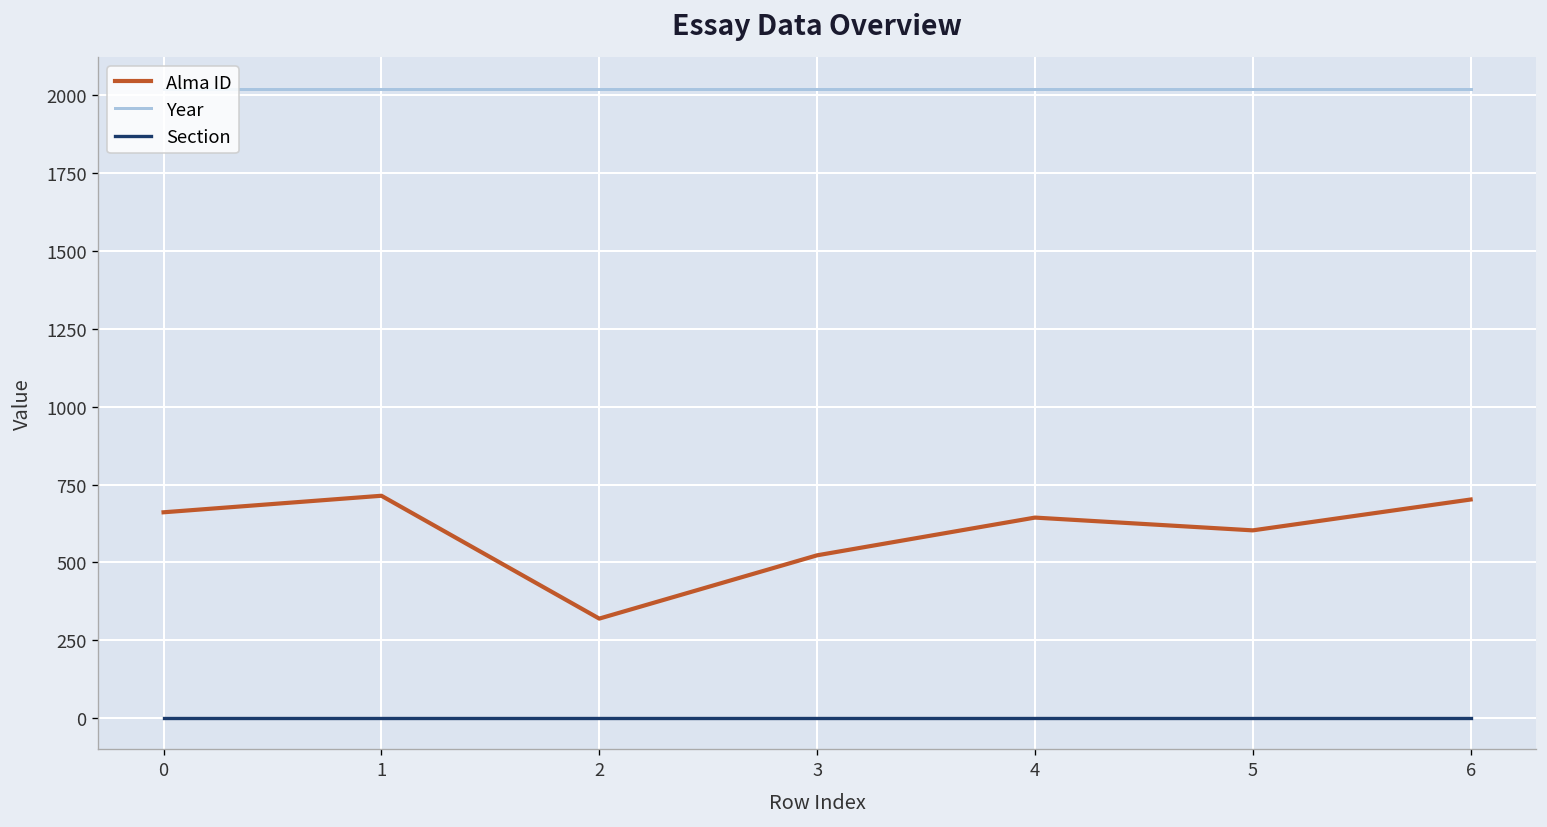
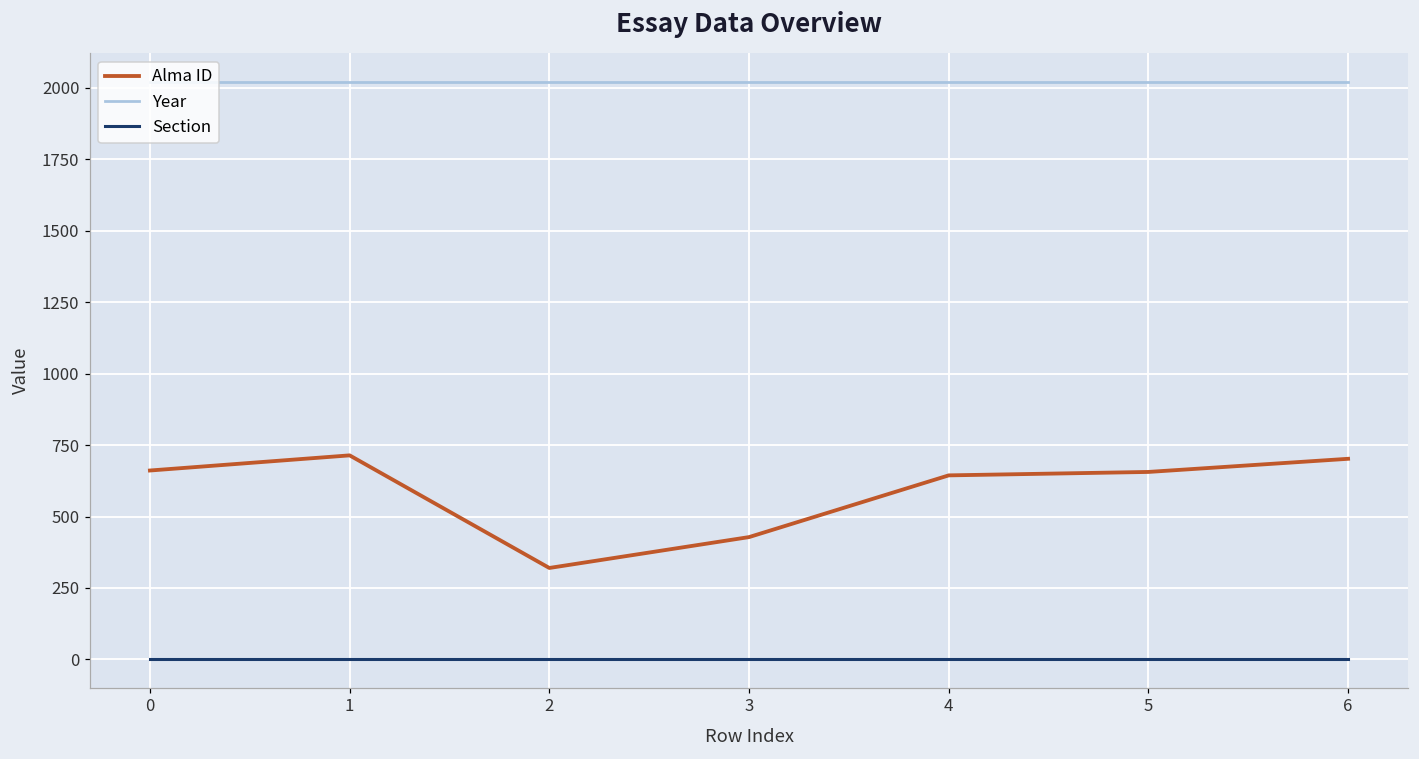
Alma ID, 3: 520 -> 430
Alma ID, 5: 600 -> 660
